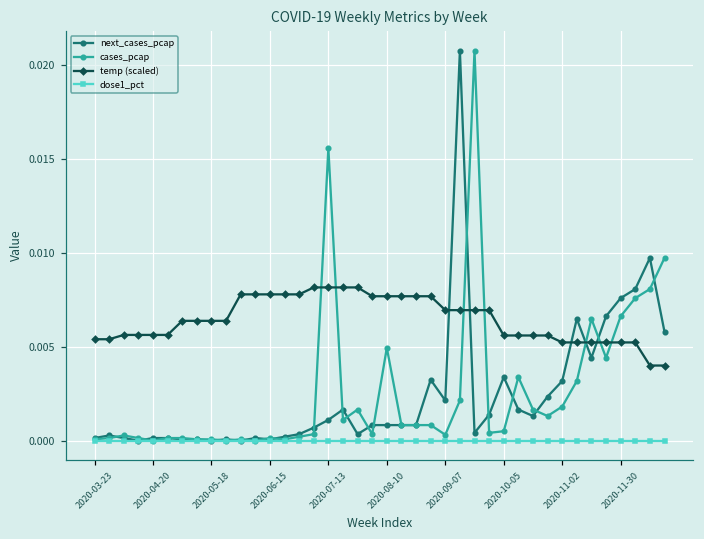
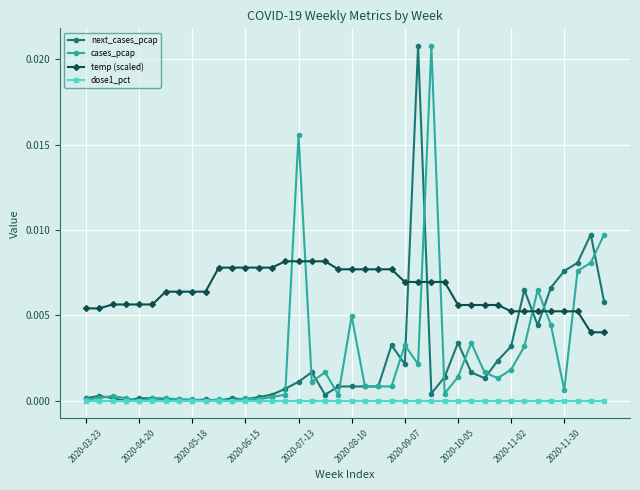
cases_pcap, 2020-09-07: 0.0003 -> 0.0032
cases_pcap, 2020-10-05: 0.0005 -> 0.0014
cases_pcap, 2020-11-30: 0.0066 -> 0.0006
